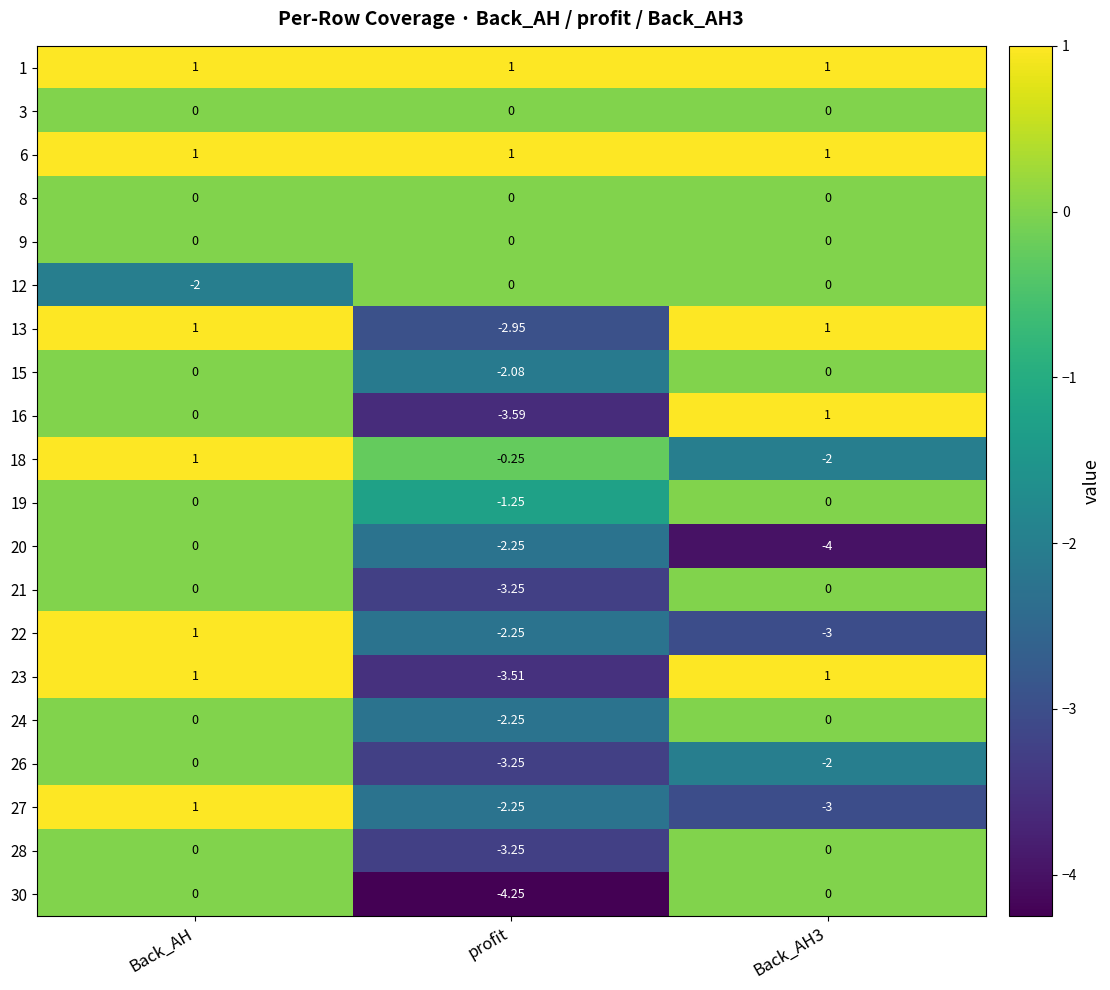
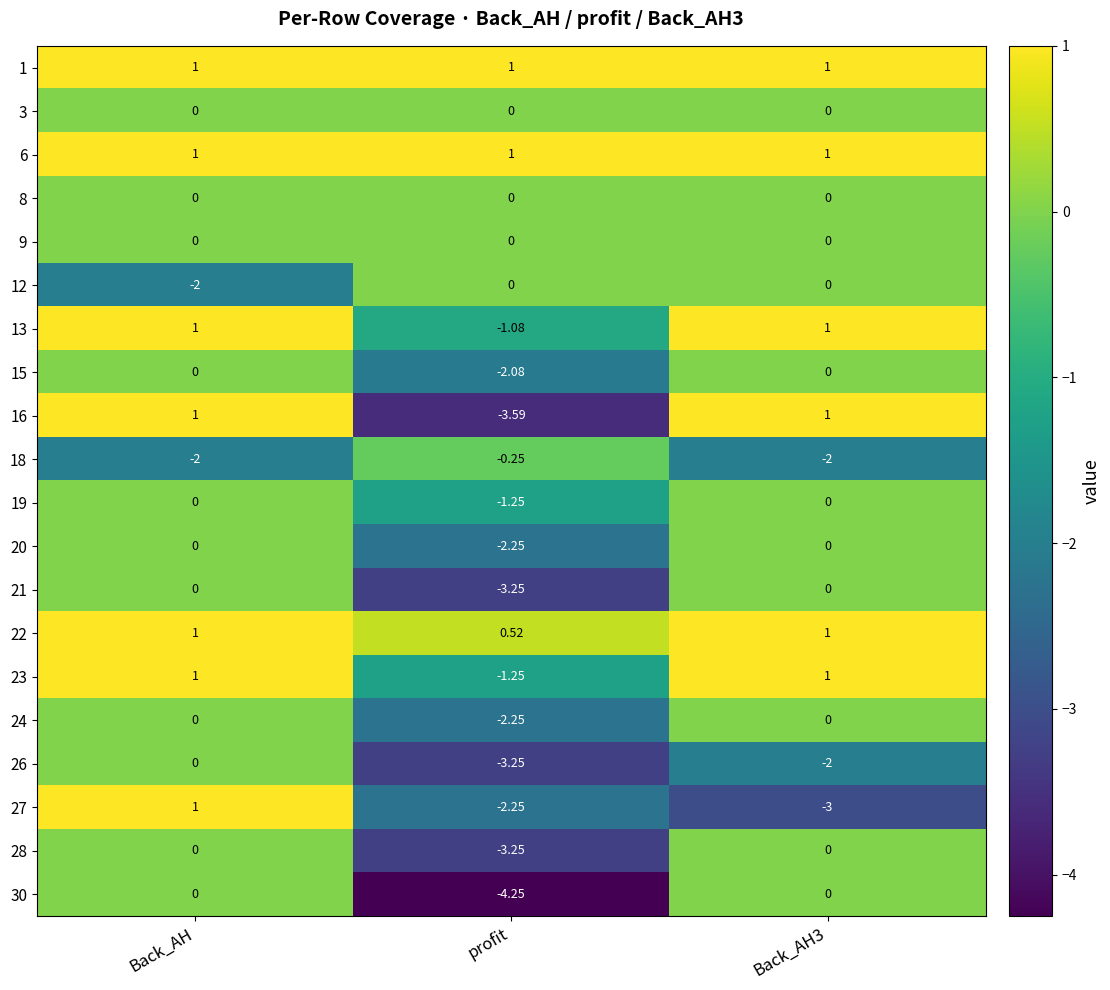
13, profit: -2.95 -> -1.08
16, Back_AH: 0 -> 1
18, Back_AH: 1 -> -2
20, Back_AH3: -4 -> 0
22, profit: -2.25 -> 0.52
22, Back_AH3: -3 -> 1
23, profit: -3.51 -> -1.25
